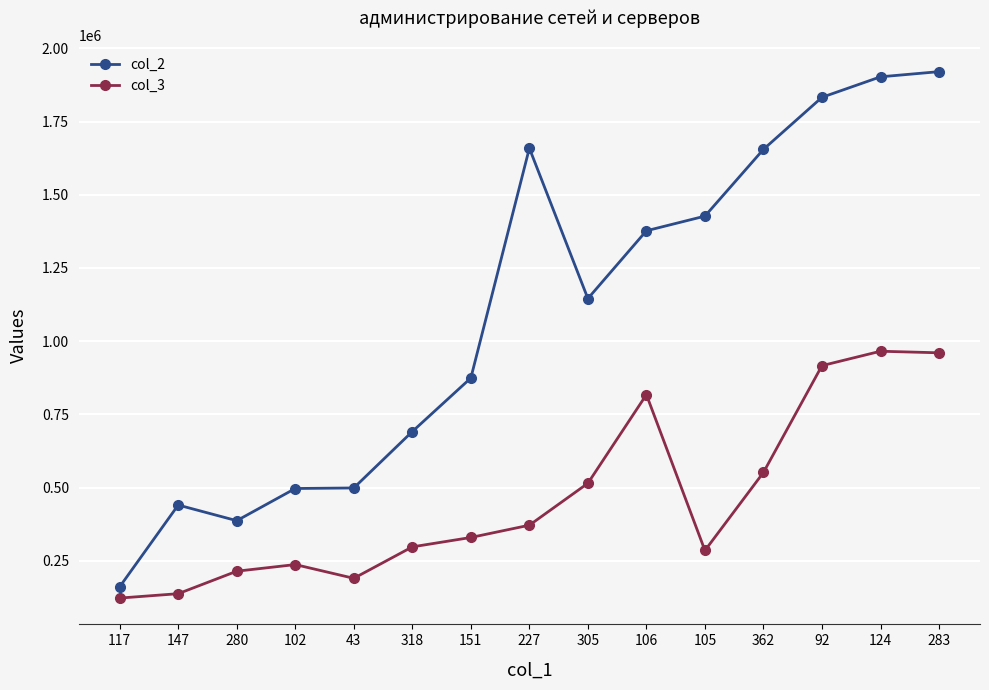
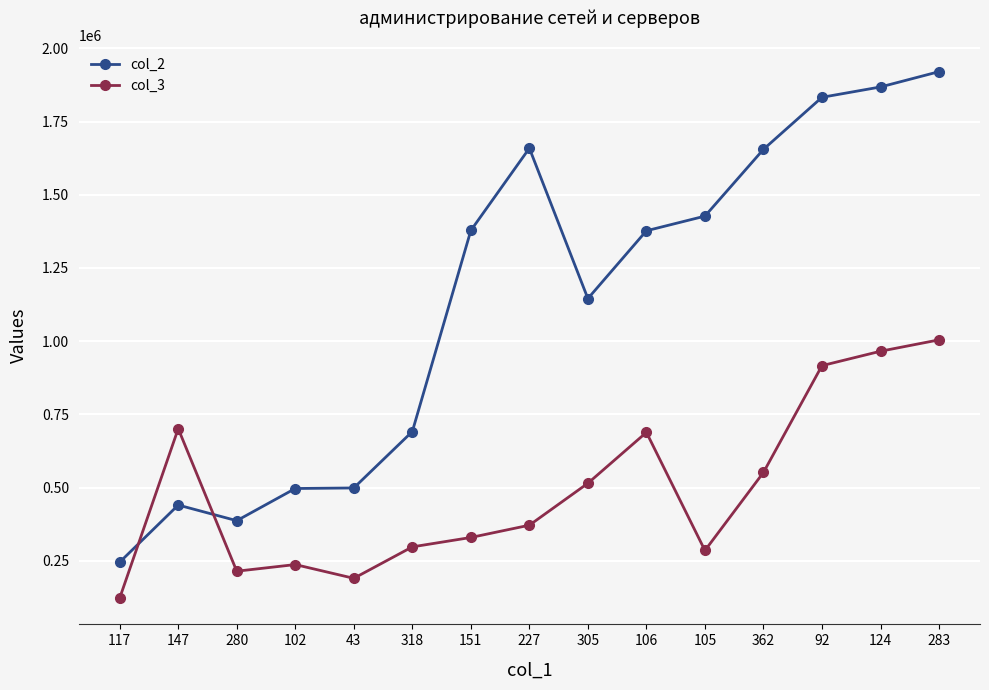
col_2, 117: 160000 -> 250000
col_3, 147: 140000 -> 700000
col_2, 151: 870000 -> 1380000
col_3, 106: 820000 -> 690000
col_2, 124: 1900000 -> 1870000
col_3, 283: 960000 -> 1000000
